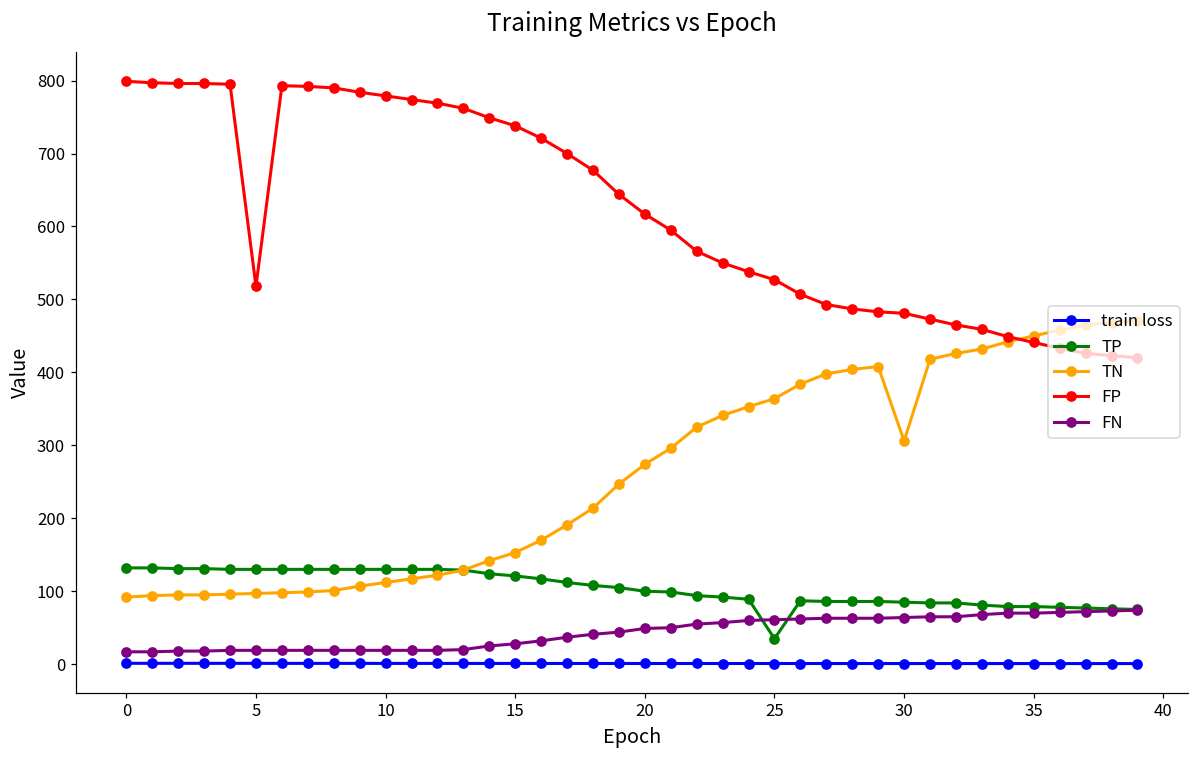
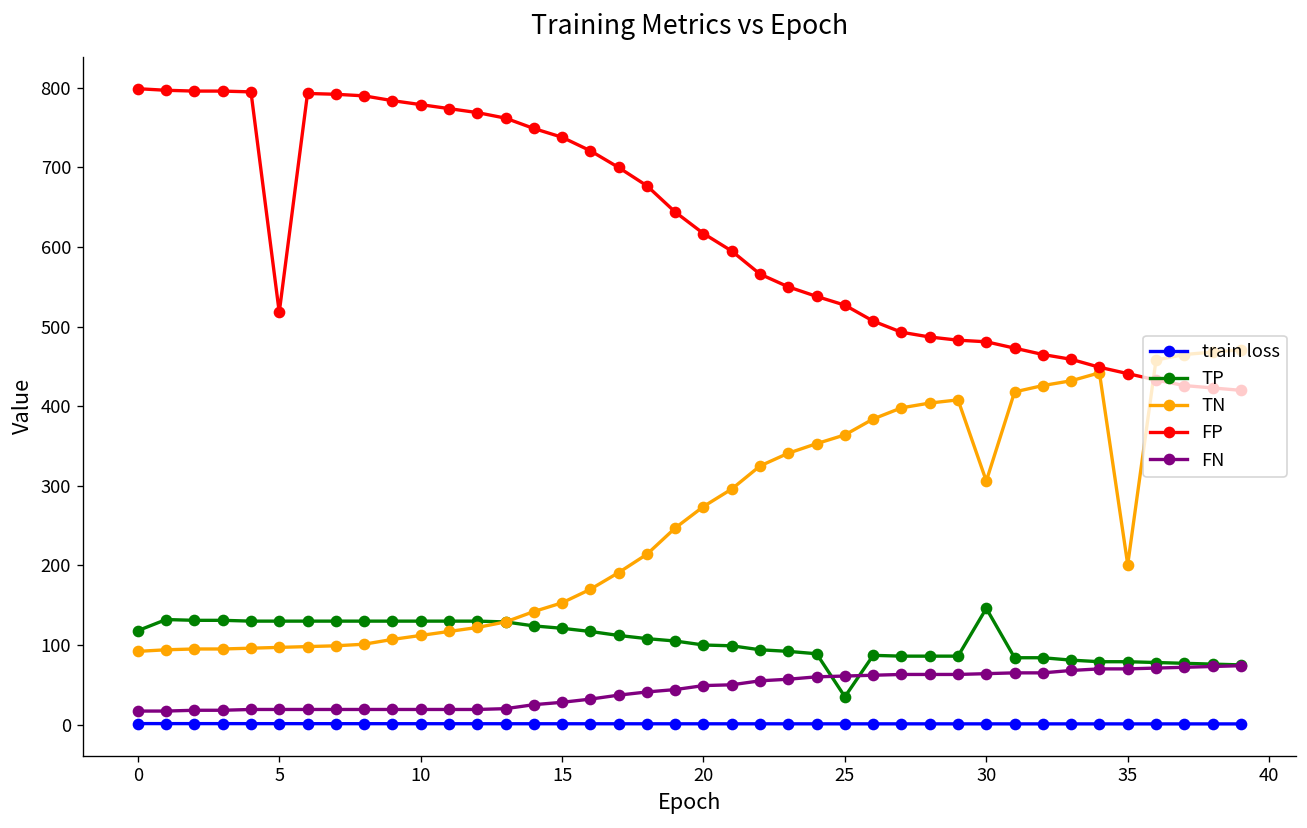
TP, 0: 130 -> 120
TP, 30: 90 -> 150
TN, 35: 450 -> 200
